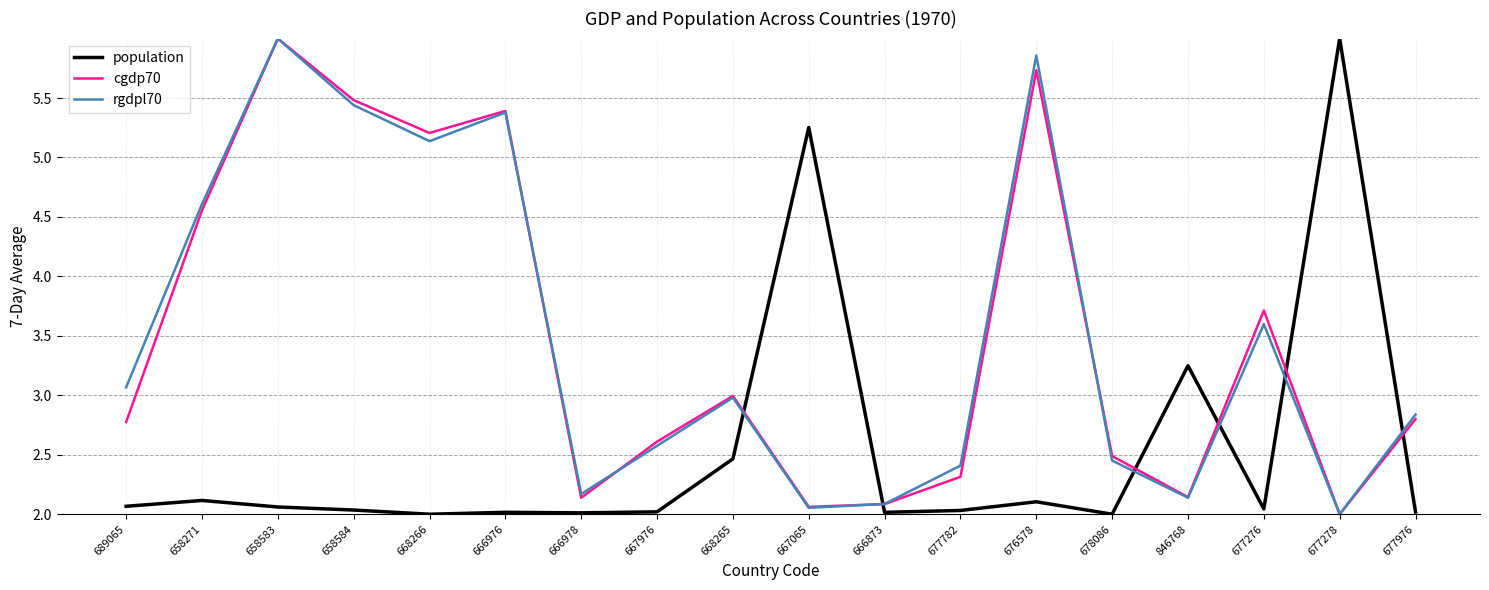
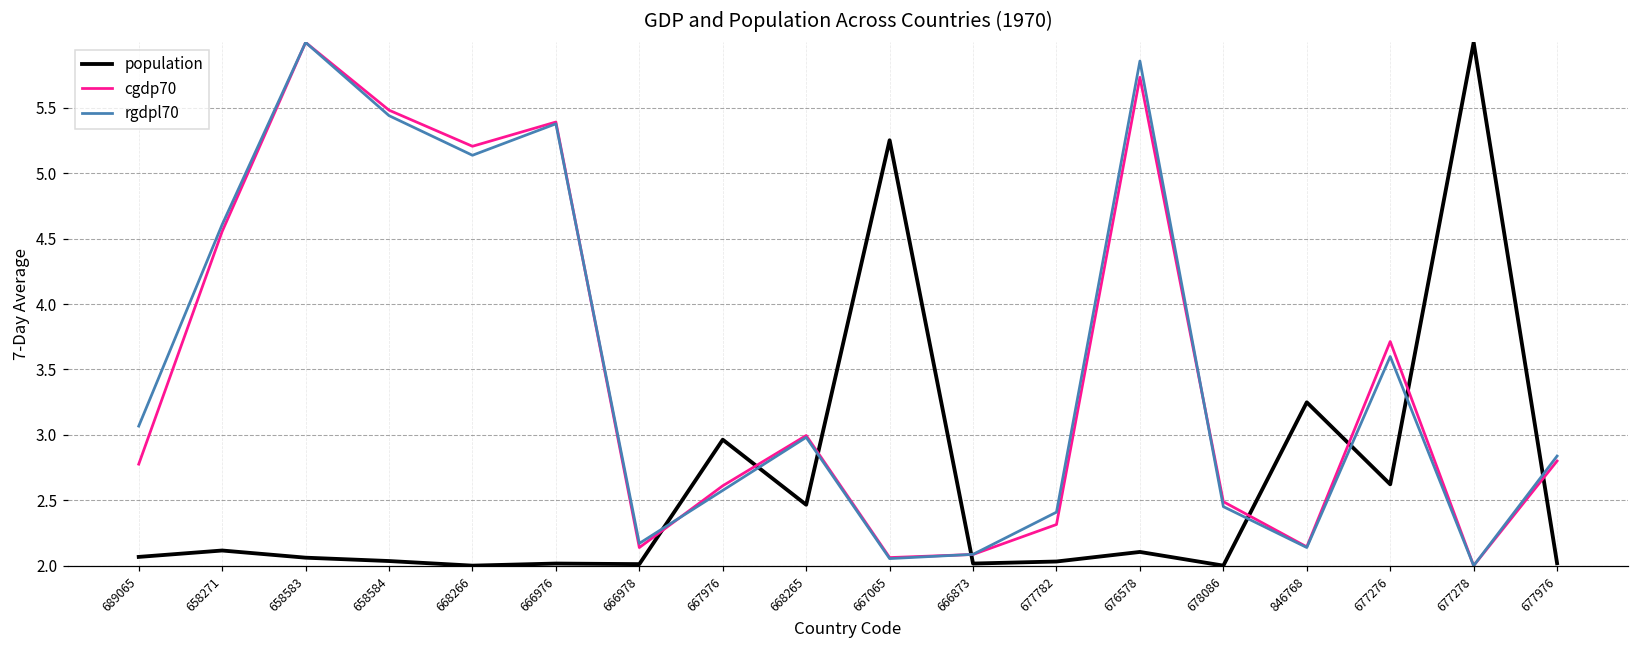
population, 667976: 2.02 -> 2.96
population, 677276: 2.04 -> 2.62
